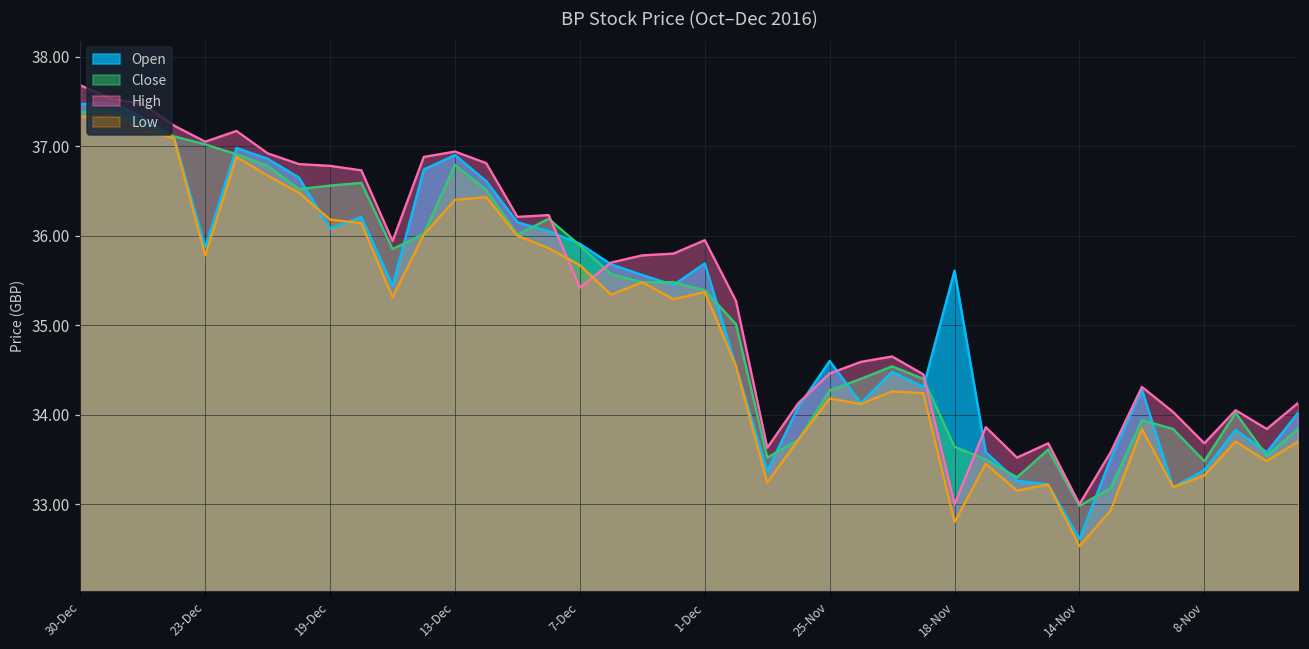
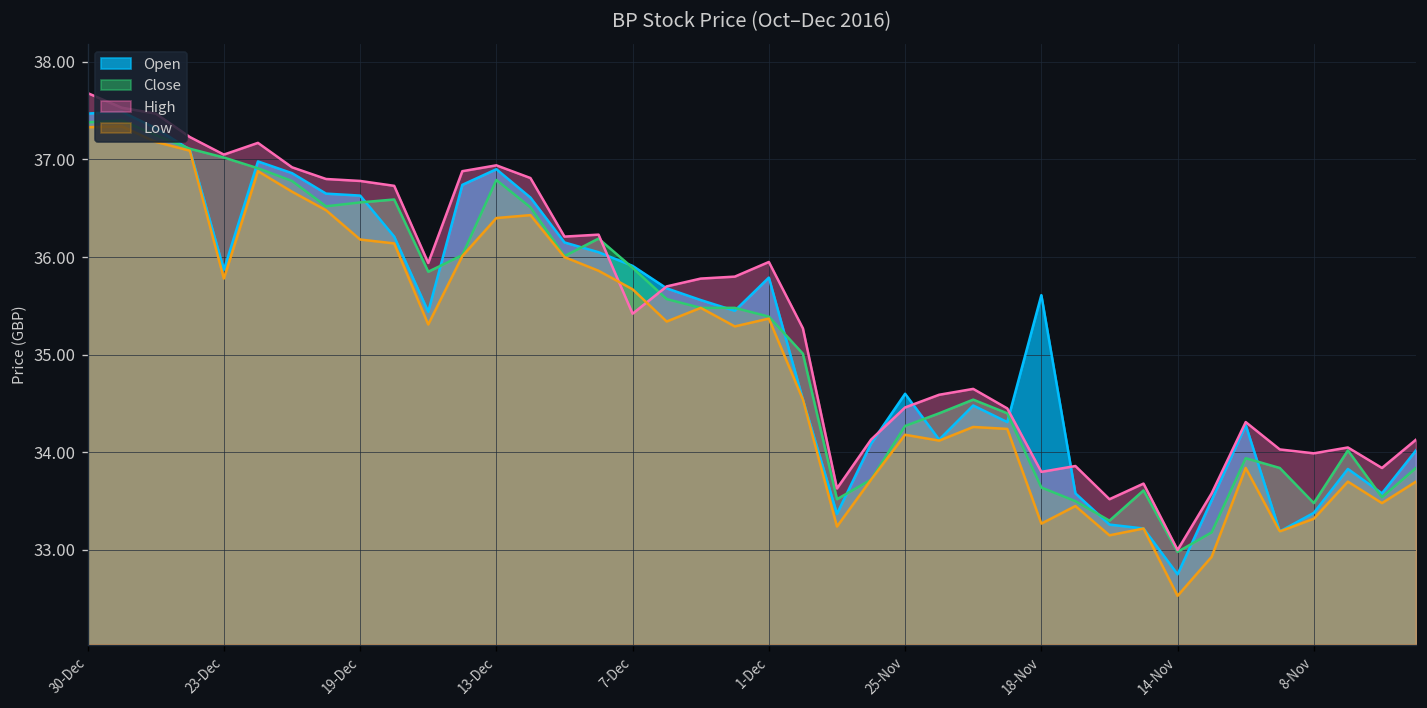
Open, 19-Dec: 36.1 -> 36.6
Open, 1-Dec: 35.7 -> 35.8
High, 18-Nov: 33.0 -> 33.8
Low, 18-Nov: 32.8 -> 33.3
Open, 14-Nov: 32.6 -> 32.8
High, 8-Nov: 33.7 -> 34.0
